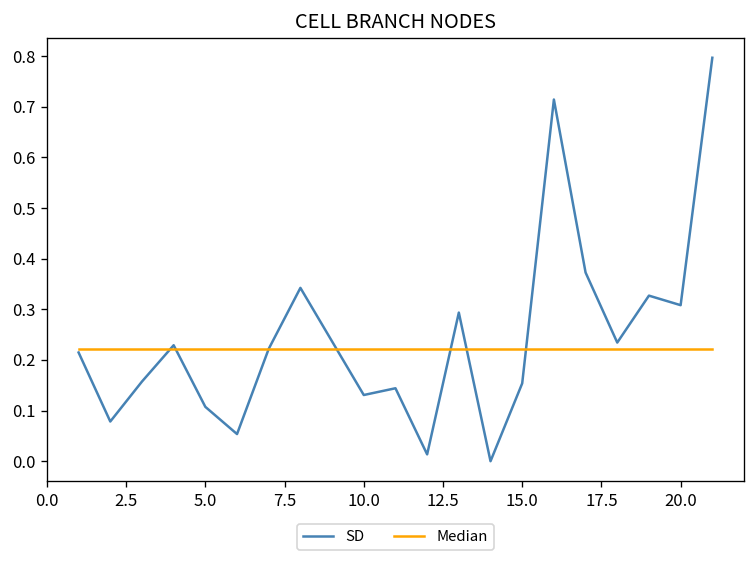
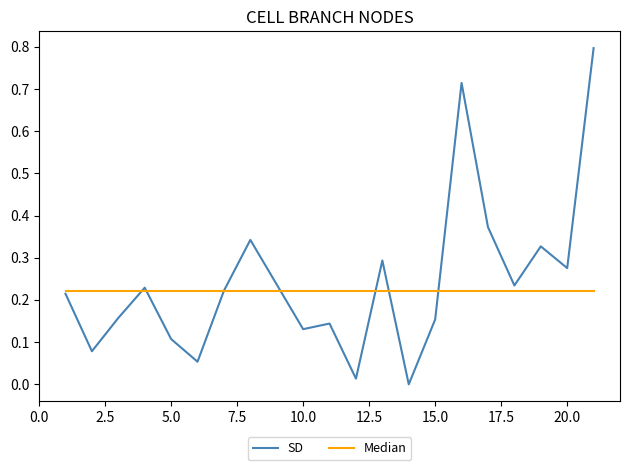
SD, 20.0: 0.31 -> 0.28
